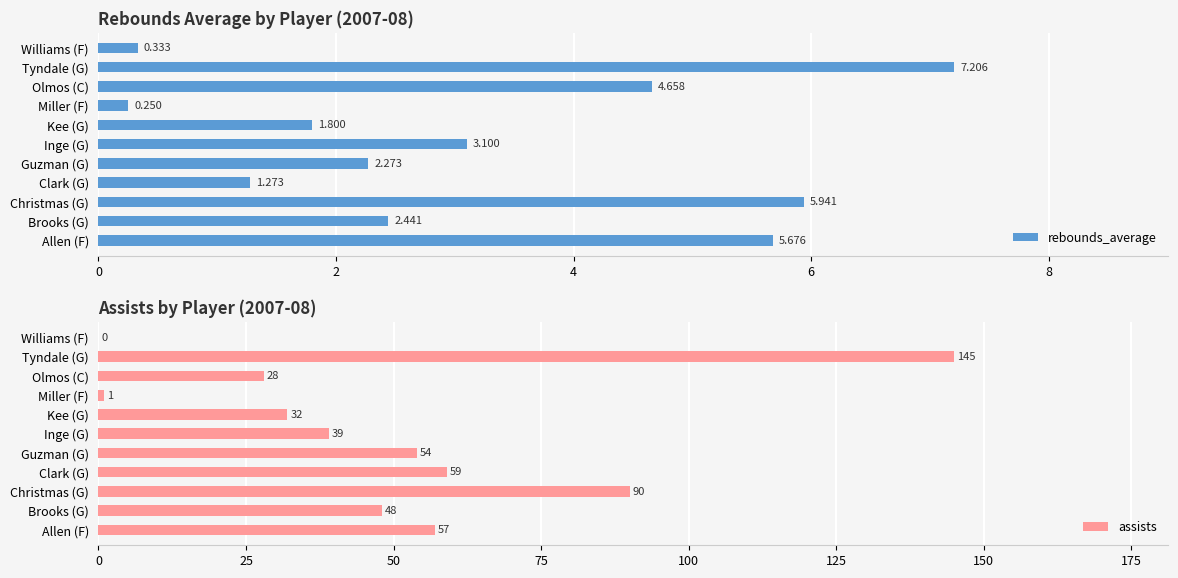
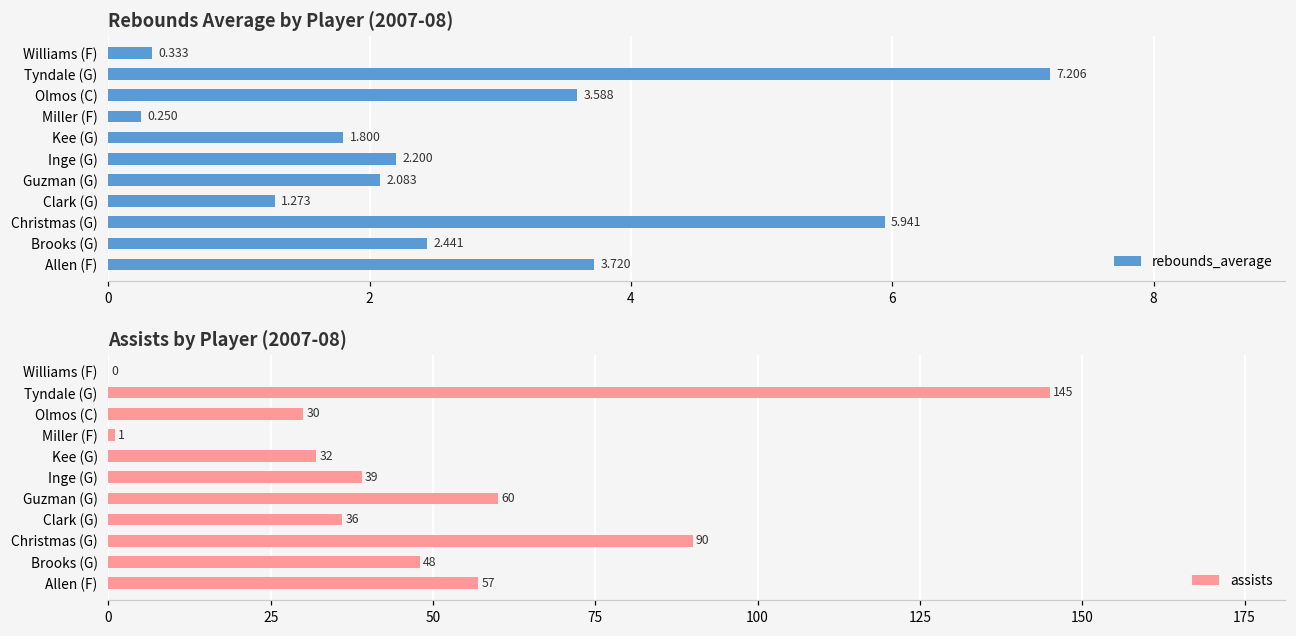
Rebounds Average by Player (2007-08), Olmos (C): 4.658 -> 3.588
Rebounds Average by Player (2007-08), Inge (G): 3.100 -> 2.200
Rebounds Average by Player (2007-08), Guzman (G): 2.273 -> 2.083
Rebounds Average by Player (2007-08), Allen (F): 5.676 -> 3.720
Assists by Player (2007-08), Olmos (C): 28 -> 30
Assists by Player (2007-08), Guzman (G): 54 -> 60
Assists by Player (2007-08), Clark (G): 59 -> 36
